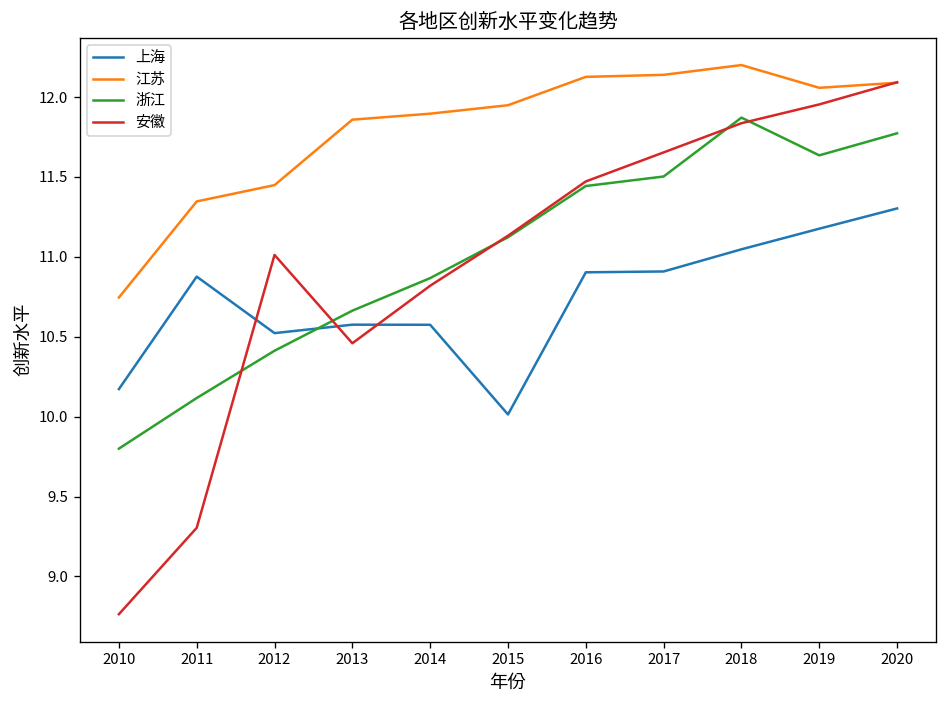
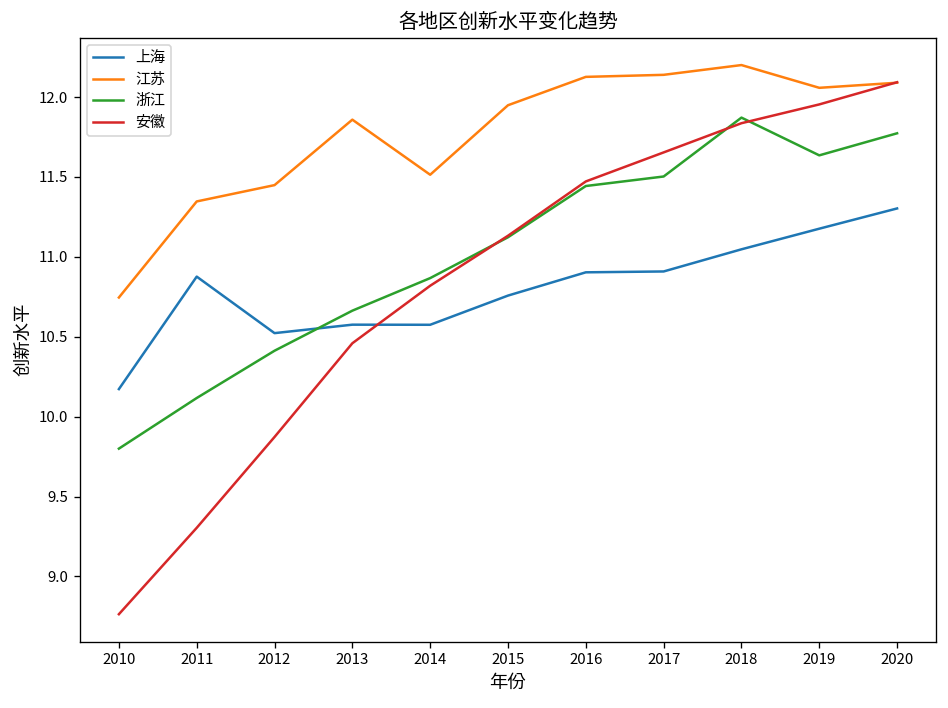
安徽, 2012: 11.01 -> 9.87
江苏, 2014: 11.90 -> 11.51
上海, 2015: 10.01 -> 10.76
